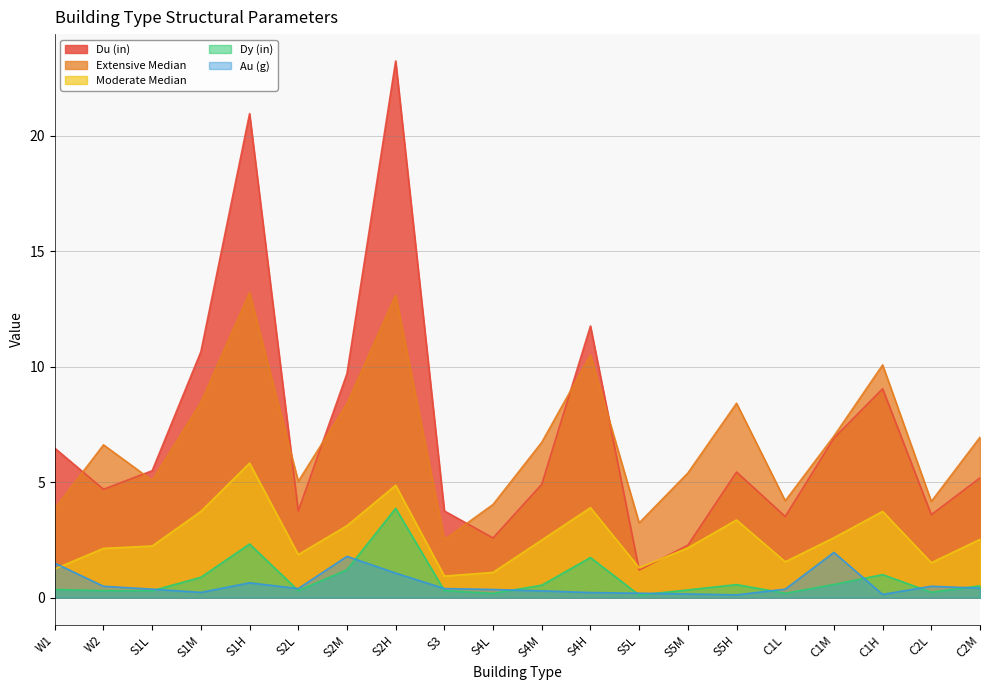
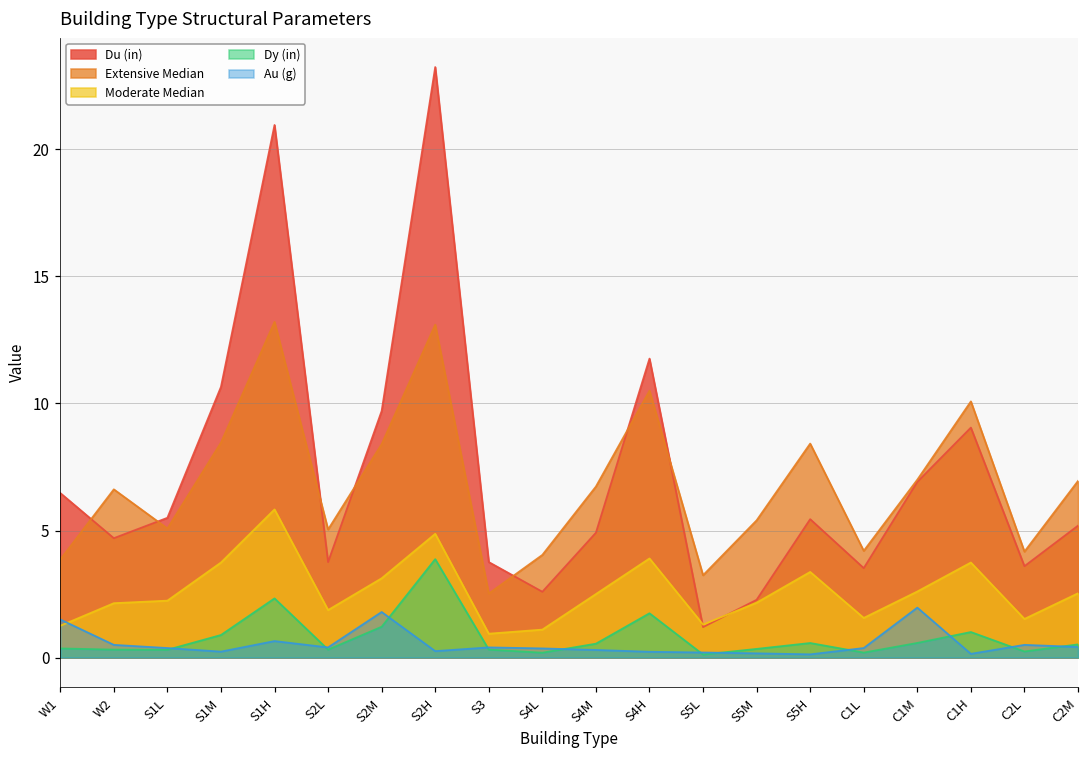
Au (g), S2H: 1.1 -> 0.3
